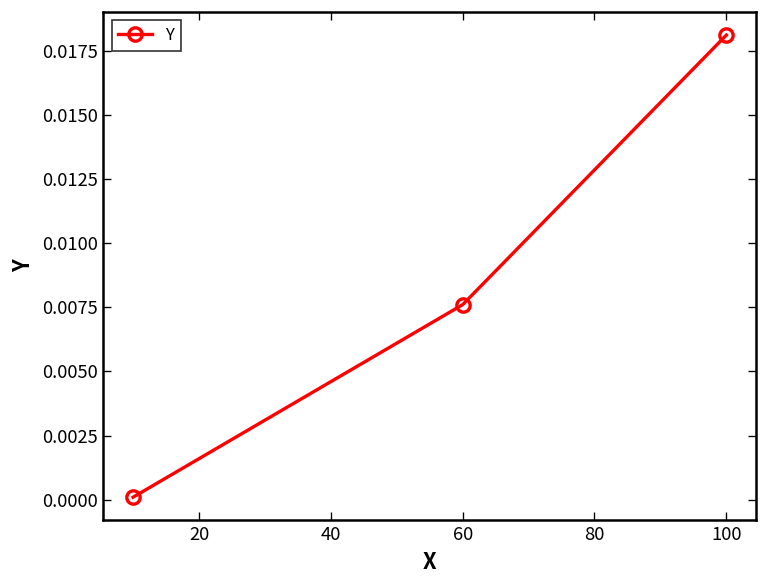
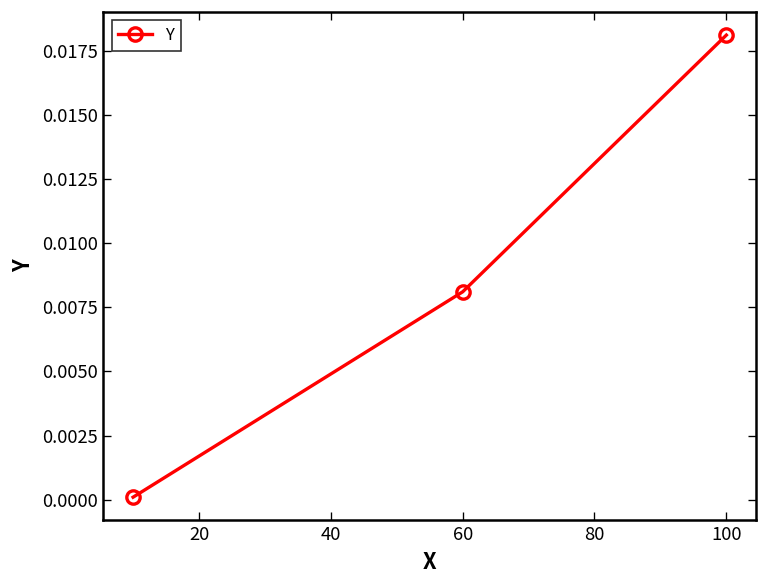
60: 0.0076 -> 0.0081
